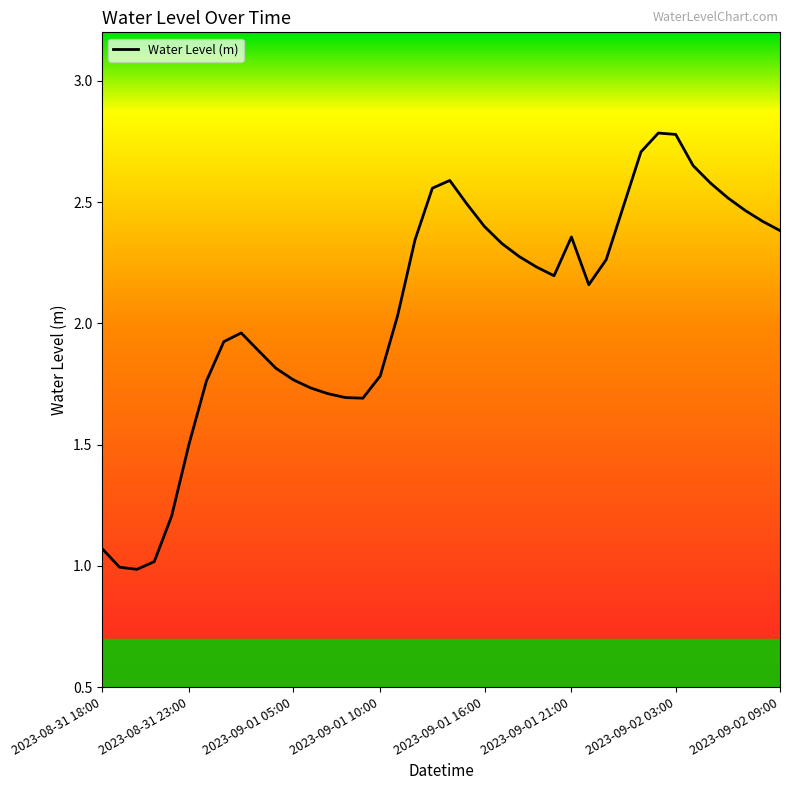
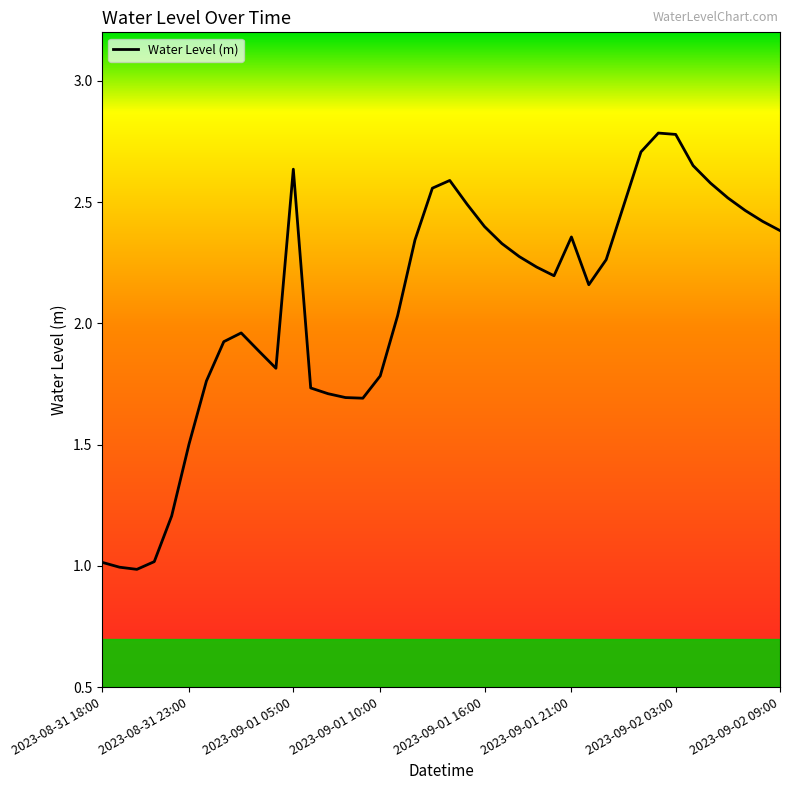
2023-08-31 18:00: 1.07 -> 1.01
2023-09-01 05:00: 1.77 -> 2.64
